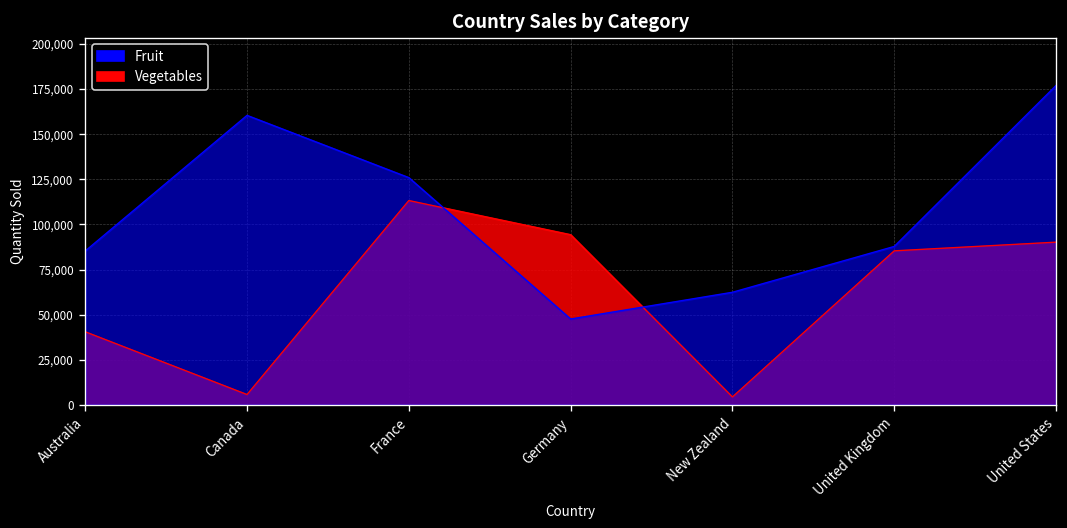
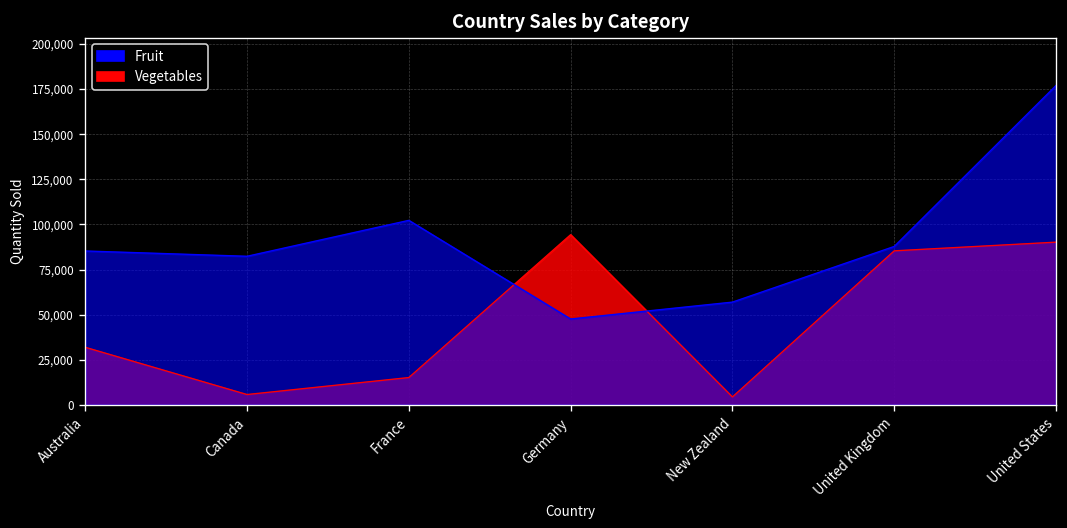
Vegetables, Australia: 40,000 -> 32,000
Fruit, Canada: 160,000 -> 82,000
Vegetables, France: 113,000 -> 15,000
Fruit, France: 126,000 -> 102,000
Fruit, New Zealand: 62,000 -> 57,000
